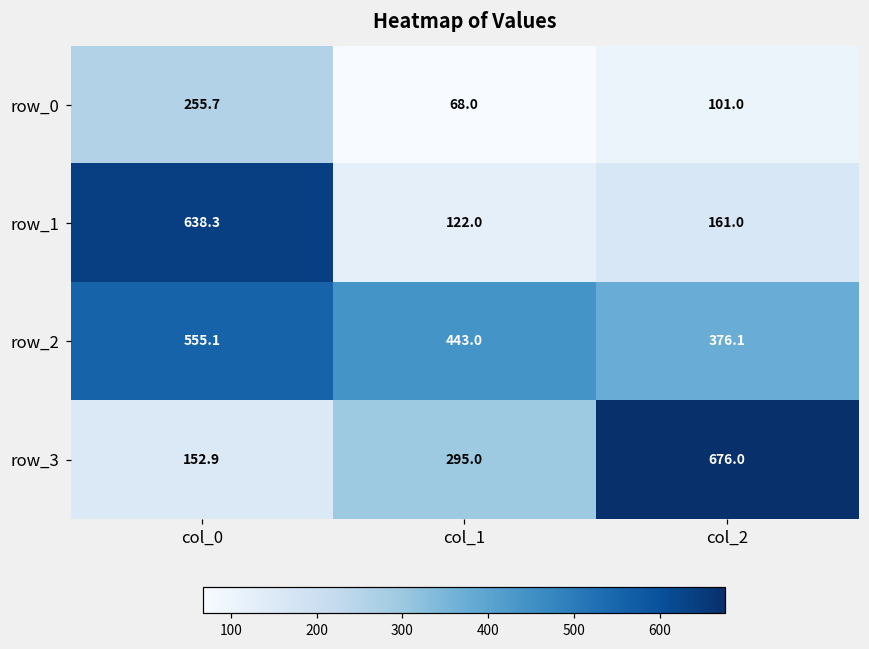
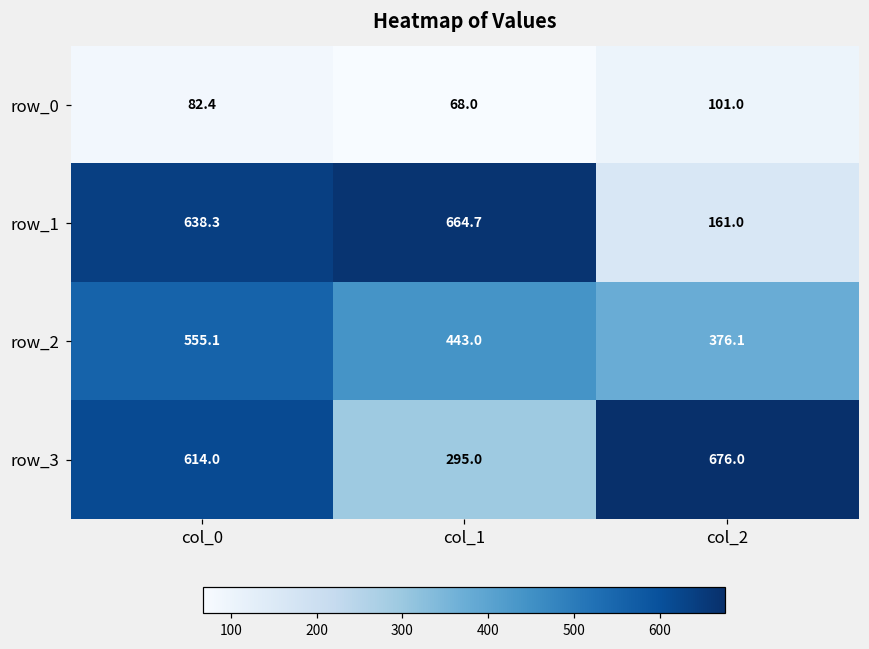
row_0, col_0: 255.7 -> 82.4
row_1, col_1: 122.0 -> 664.7
row_3, col_0: 152.9 -> 614.0
